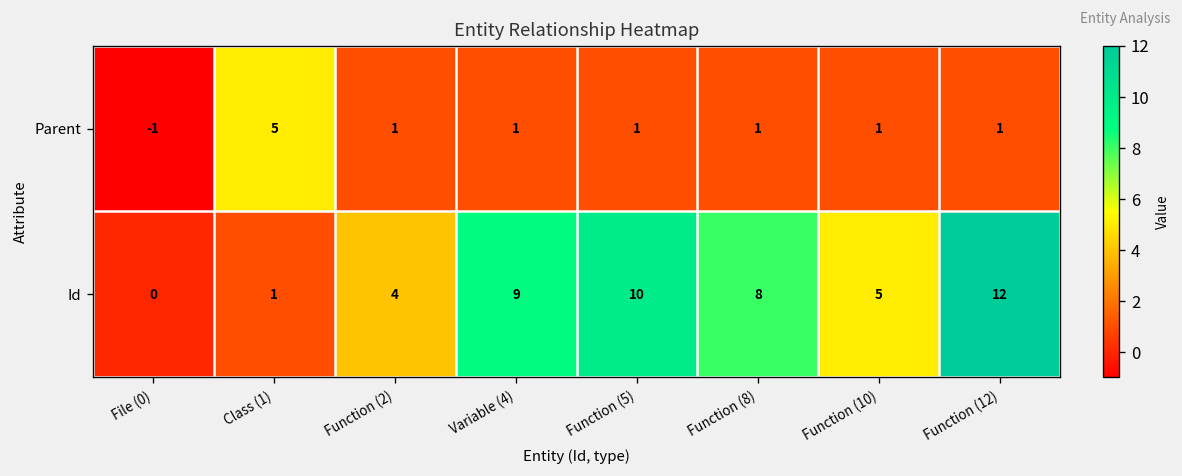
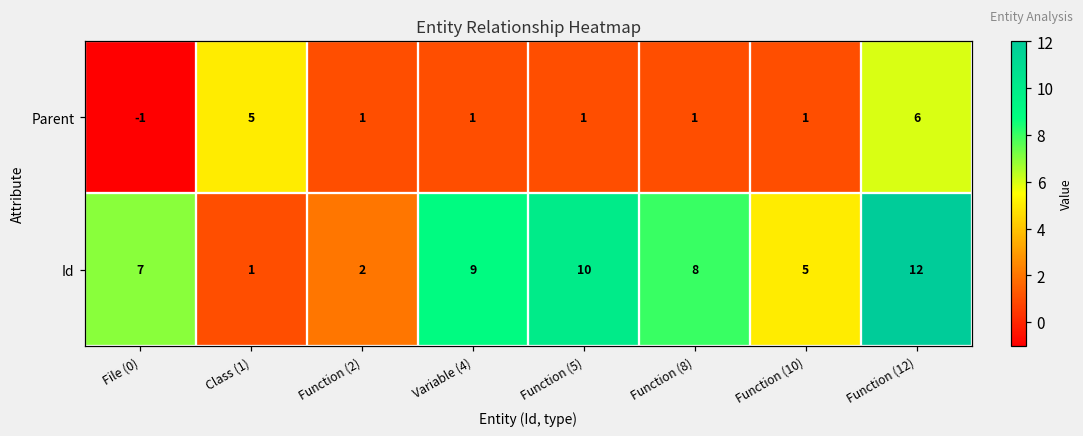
Parent, Function (12): 1 -> 6
Id, File (0): 0 -> 7
Id, Function (2): 4 -> 2
